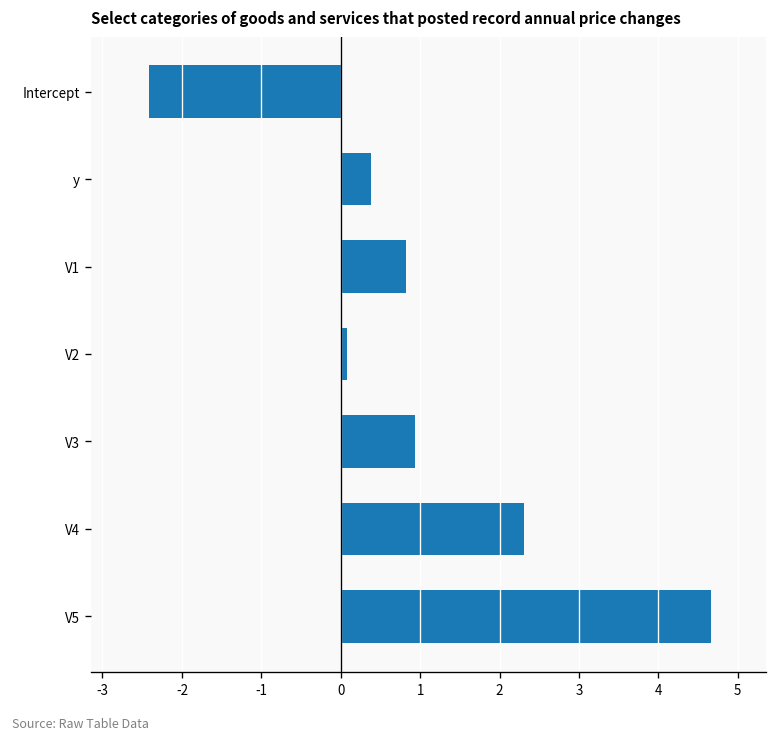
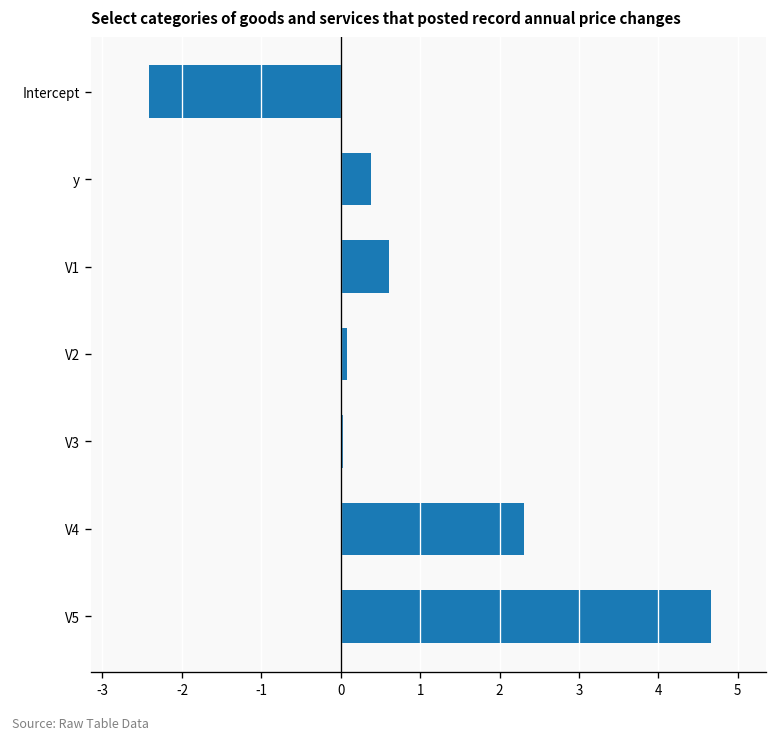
V1: 0.8 -> 0.6
V3: 0.9 -> 0.0
